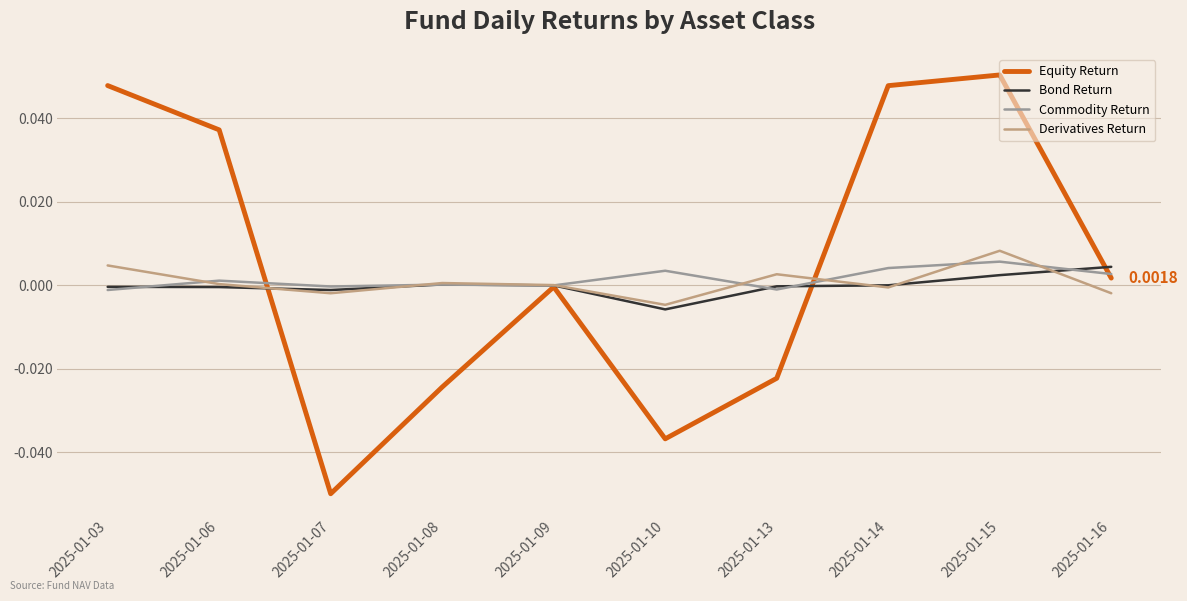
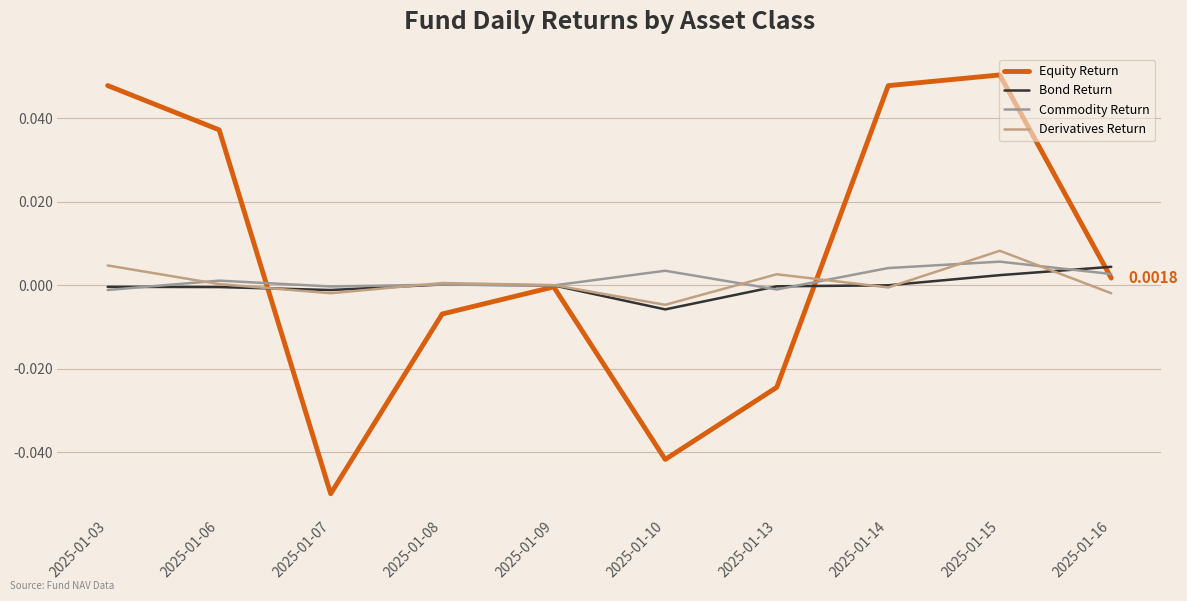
Equity Return, 2025-01-08: -0.024 -> -0.007
Equity Return, 2025-01-10: -0.037 -> -0.042
Equity Return, 2025-01-13: -0.022 -> -0.024
